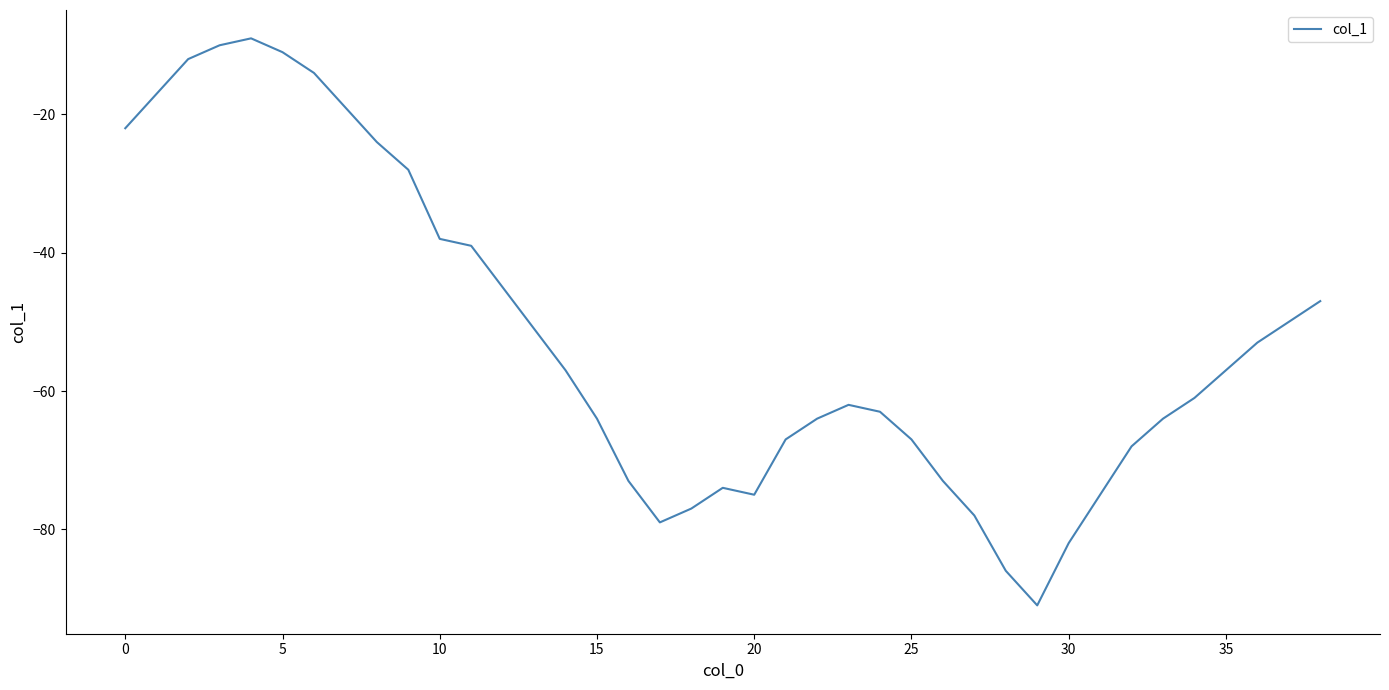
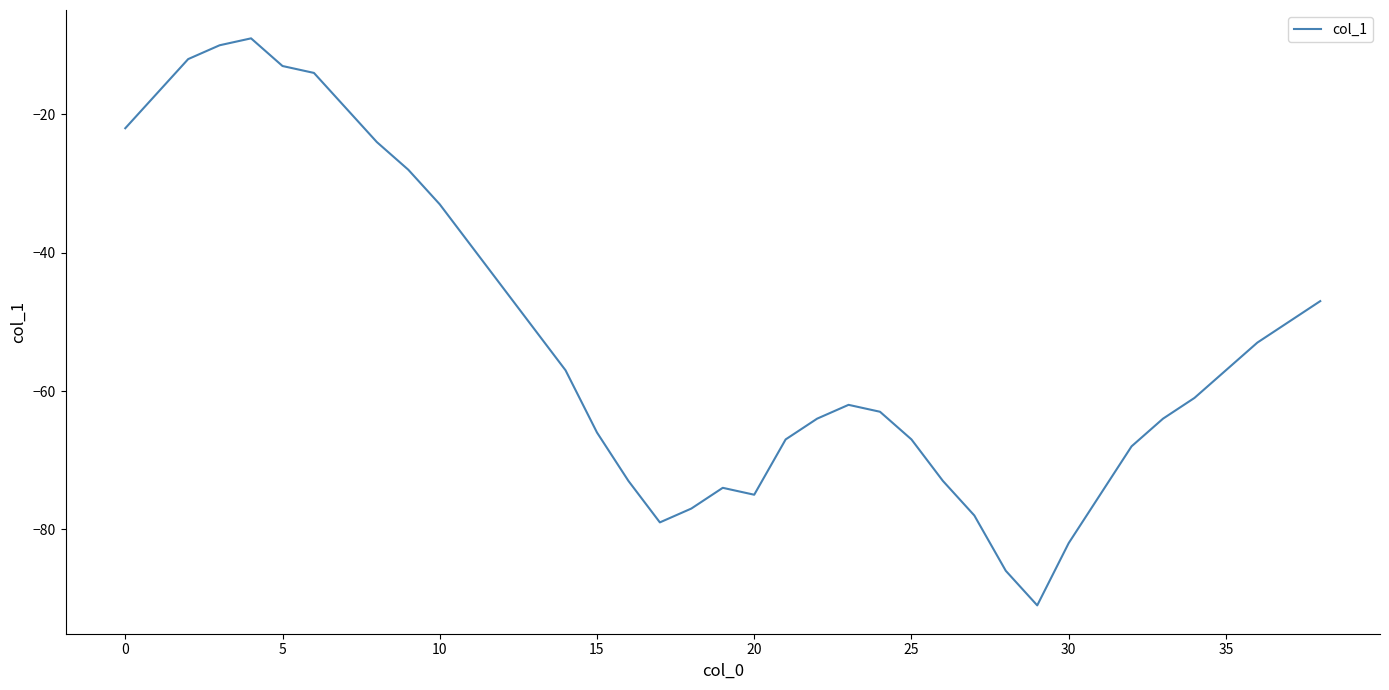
5: -11 -> -13
10: -38 -> -33
15: -64 -> -66
